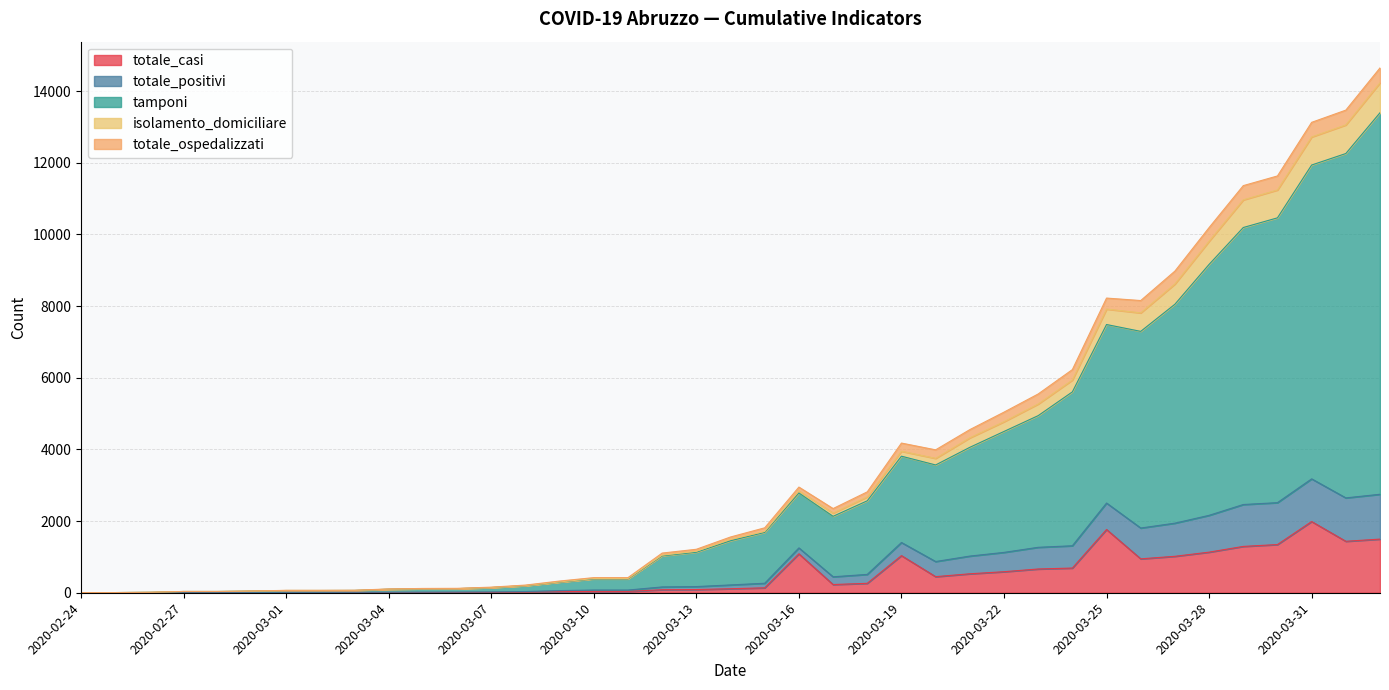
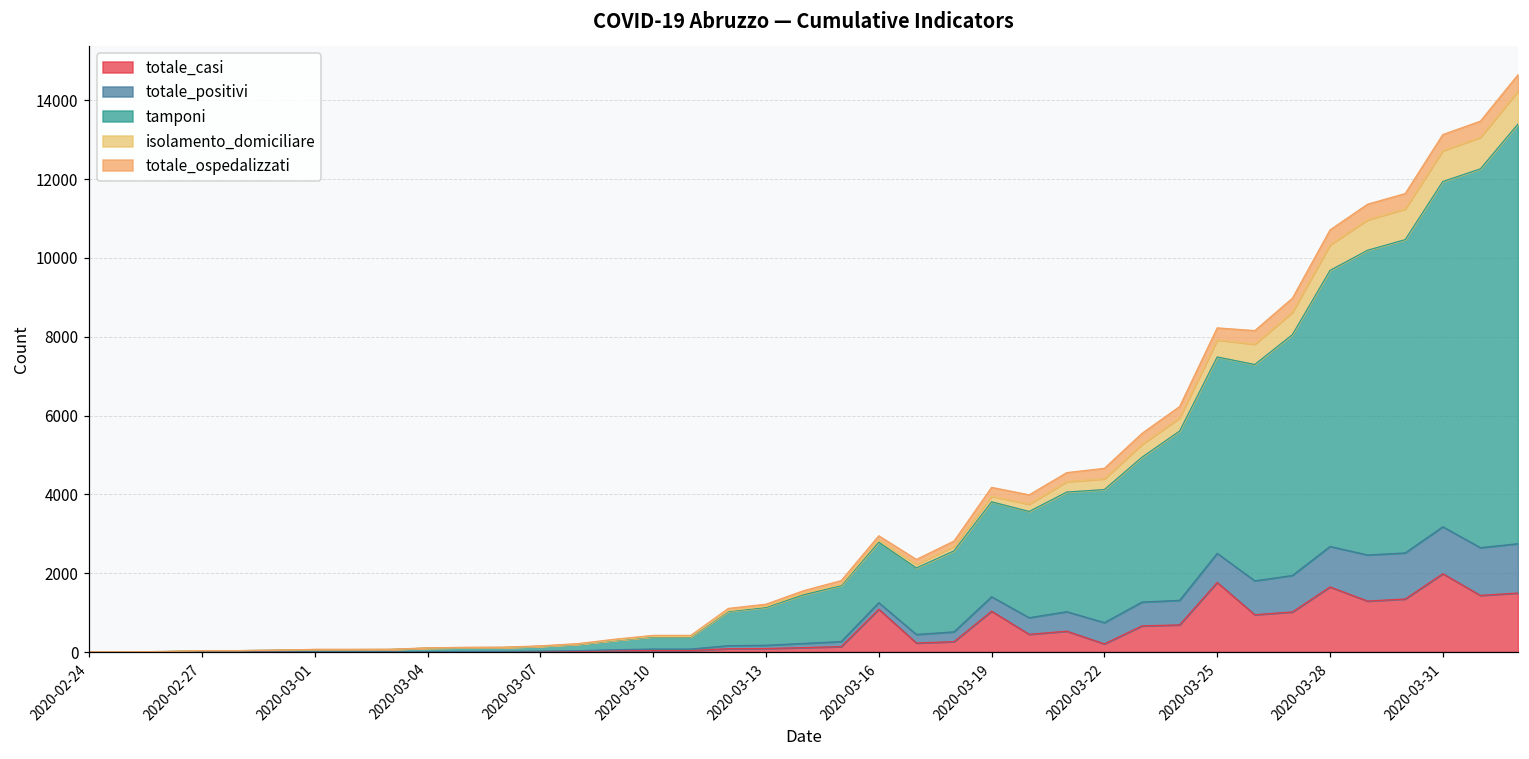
totale_casi, 2020-03-22: 600 -> 200
totale_casi, 2020-03-28: 1100 -> 1700
